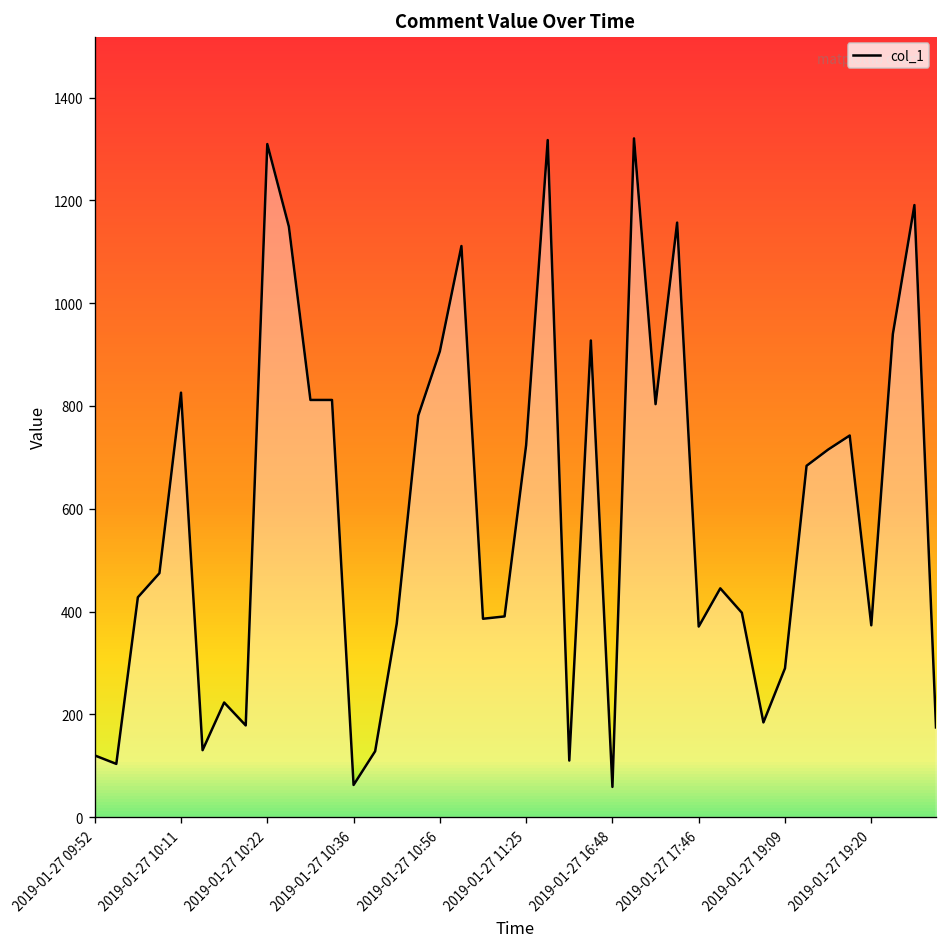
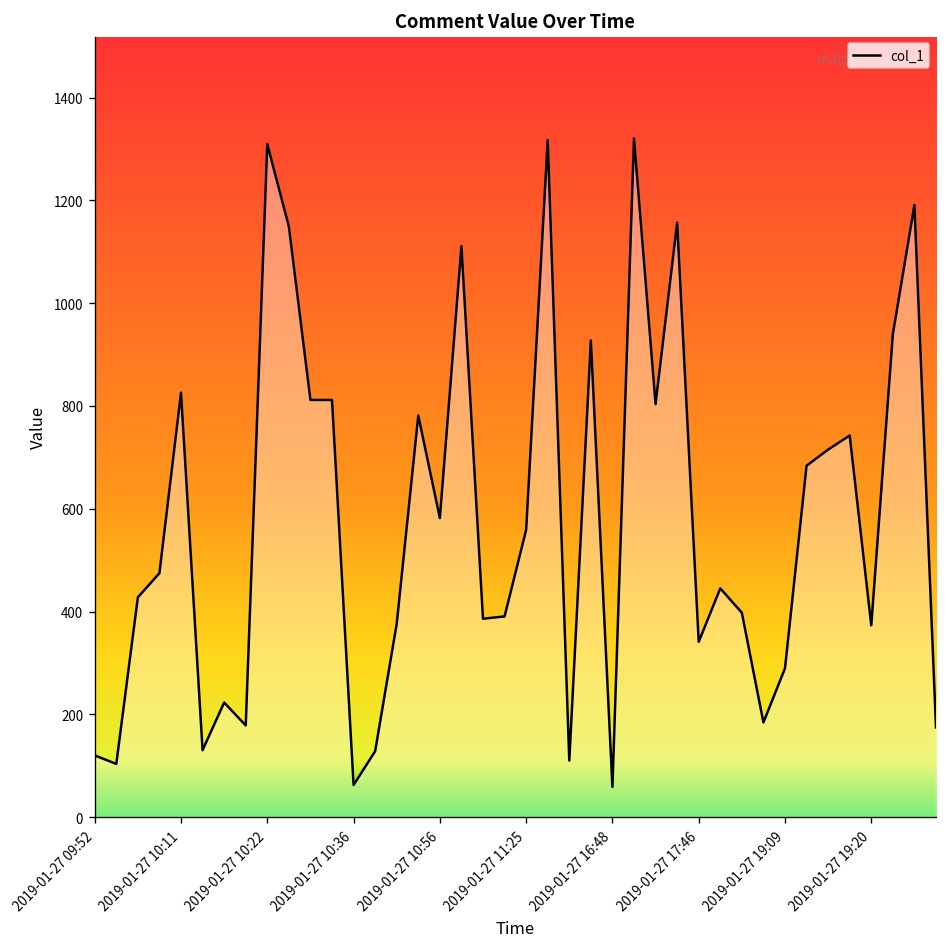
2019-01-27 10:56: 910 -> 580
2019-01-27 11:25: 720 -> 560
2019-01-27 17:46: 370 -> 340
